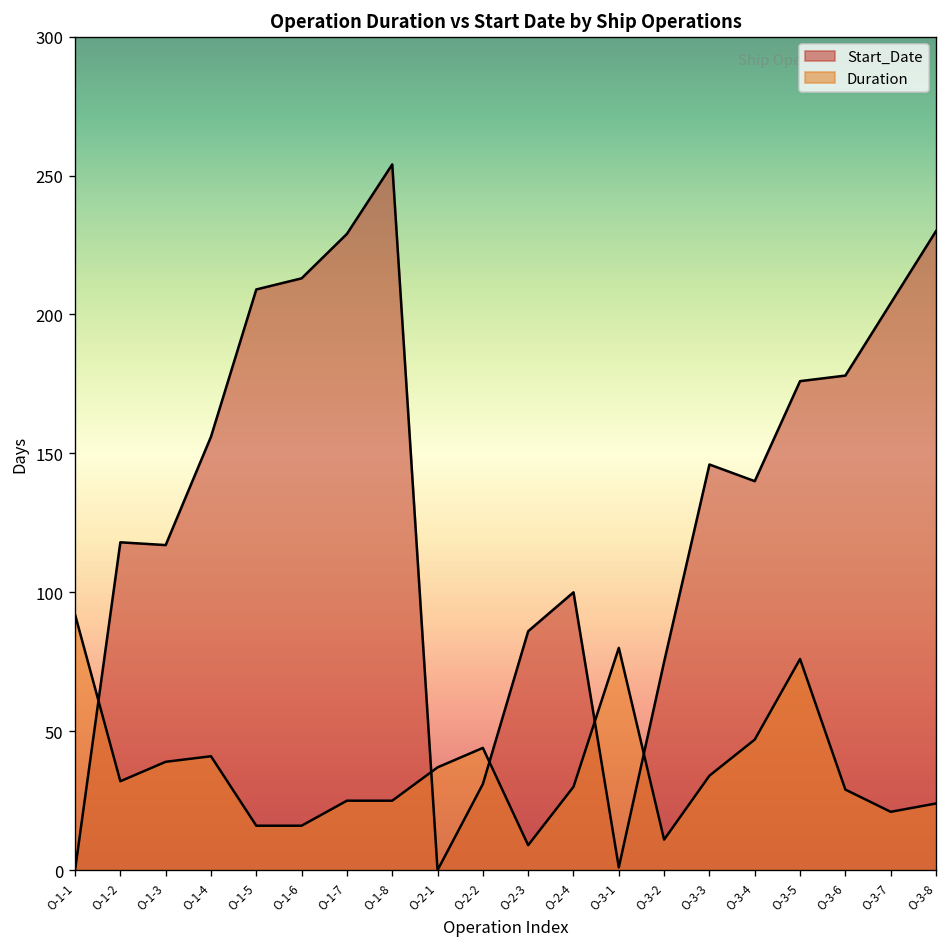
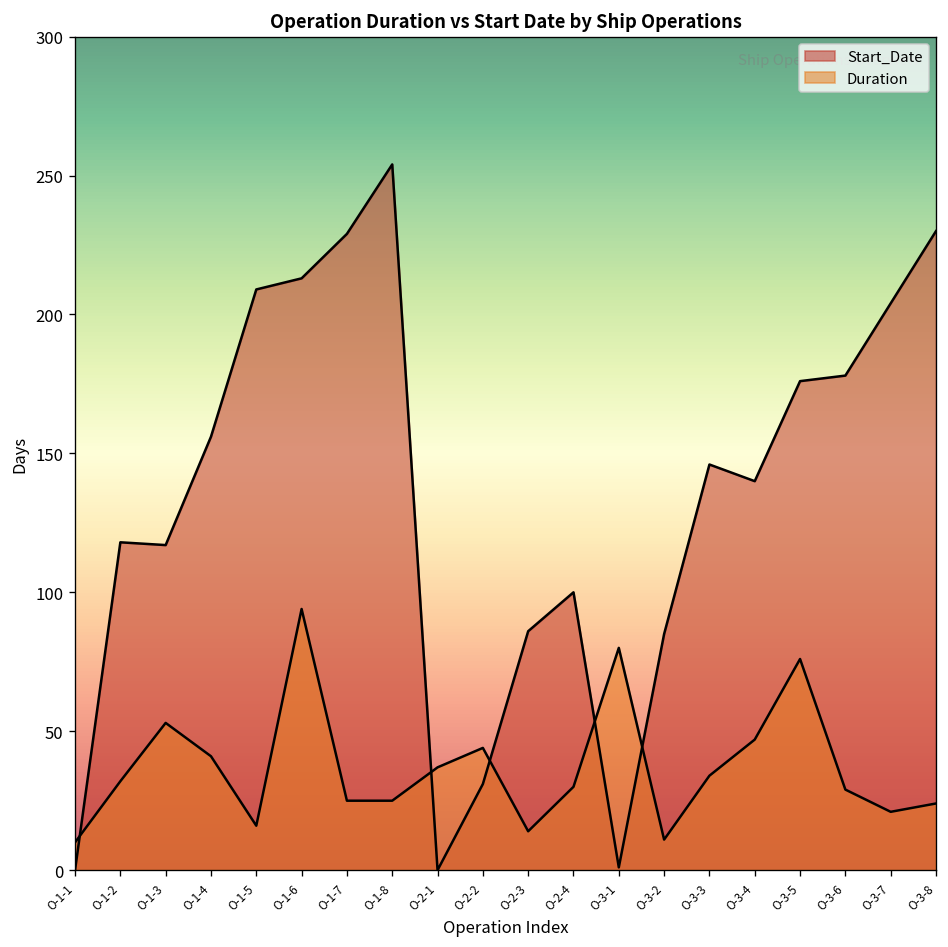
Duration, O-1-1: 92 -> 10
Duration, O-1-3: 39 -> 53
Duration, O-1-6: 16 -> 94
Duration, O-2-3: 9 -> 14
Start_Date, O-3-2: 75 -> 85
